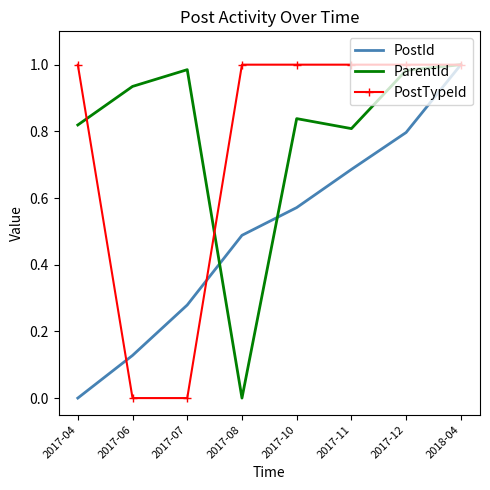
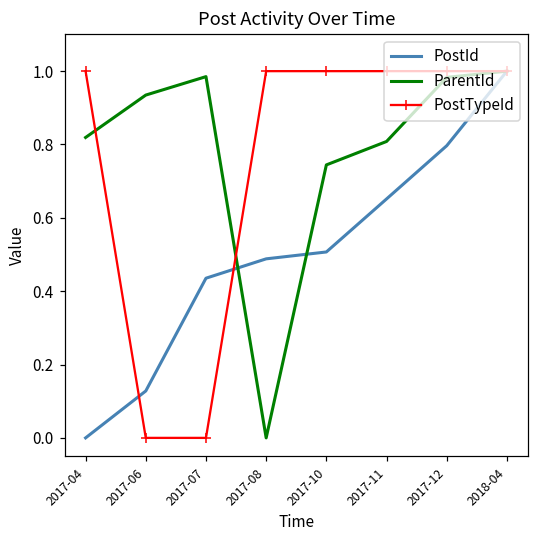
PostId, 2017-07: 0.28 -> 0.44
PostId, 2017-10: 0.57 -> 0.51
ParentId, 2017-10: 0.84 -> 0.74
PostId, 2017-11: 0.69 -> 0.65
